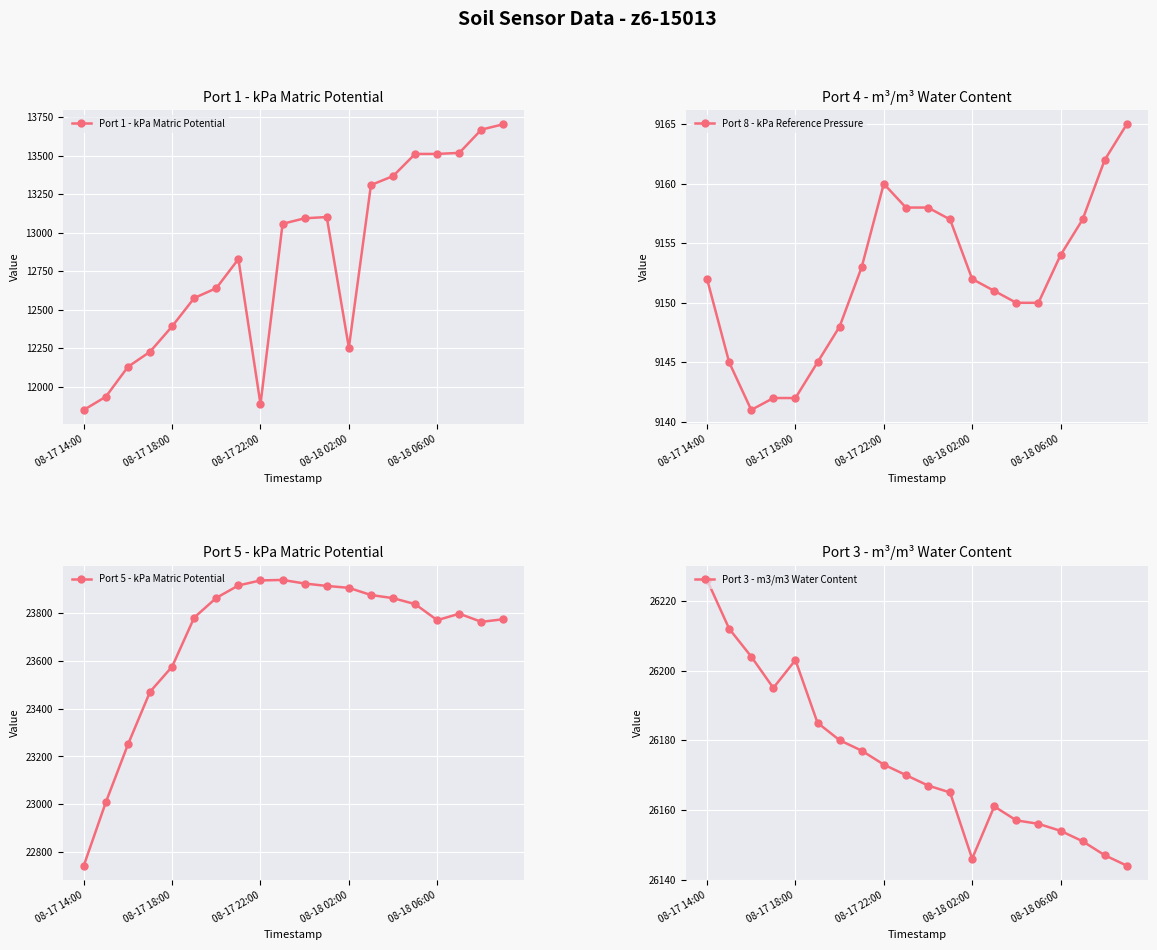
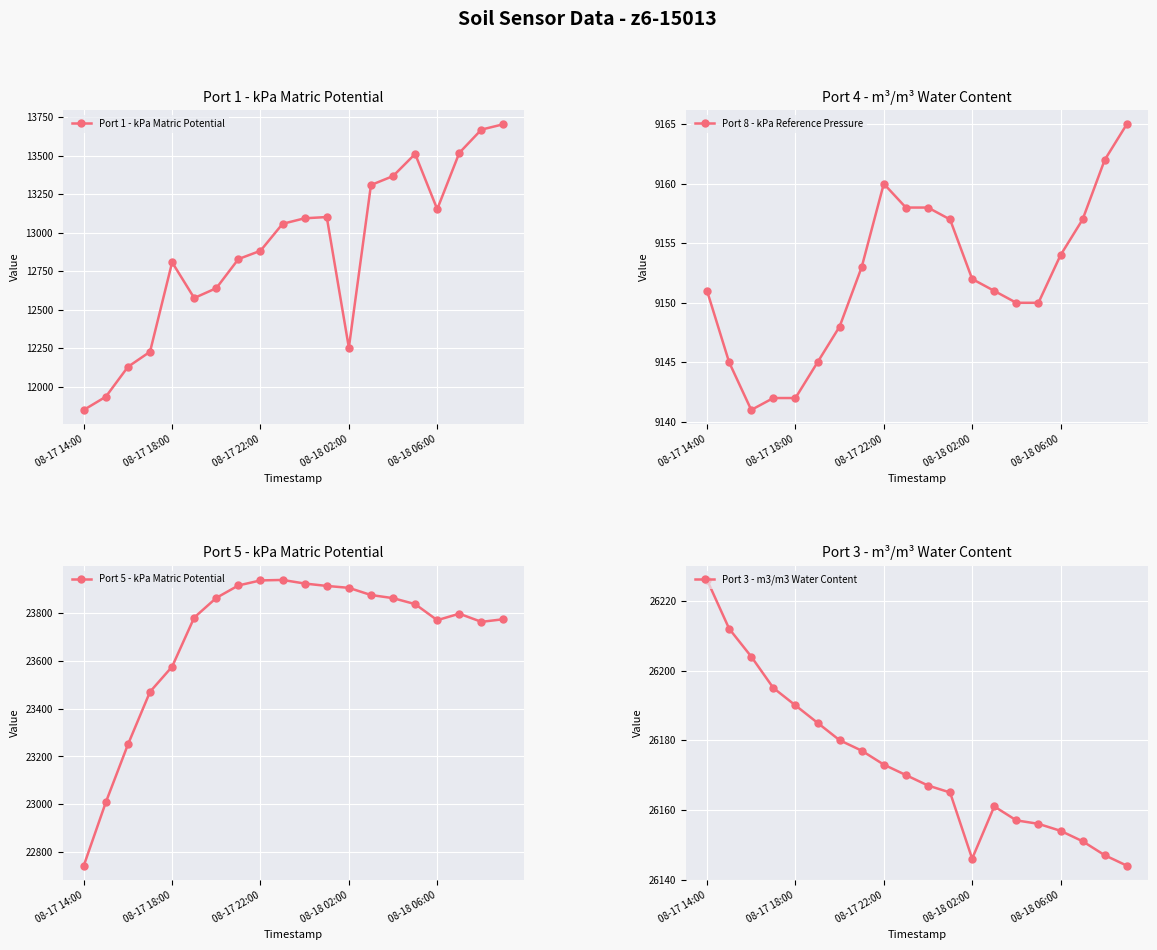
Port 1 - kPa Matric Potential, 08-17 18:00: 12390 -> 12810
Port 1 - kPa Matric Potential, 08-17 22:00: 11890 -> 12880
Port 1 - kPa Matric Potential, 08-18 06:00: 13510 -> 13150
Port 4 - m³/m³ Water Content, 08-17 14:00: 9152 -> 9151
Port 3 - m³/m³ Water Content, 08-17 18:00: 26203 -> 26190
